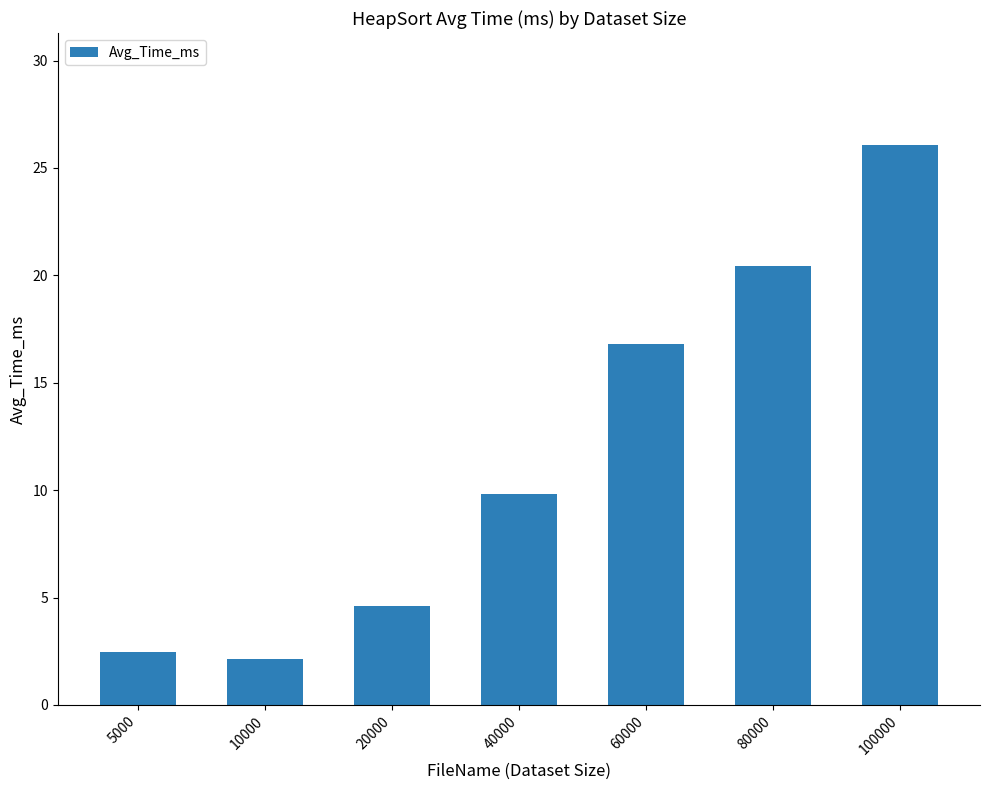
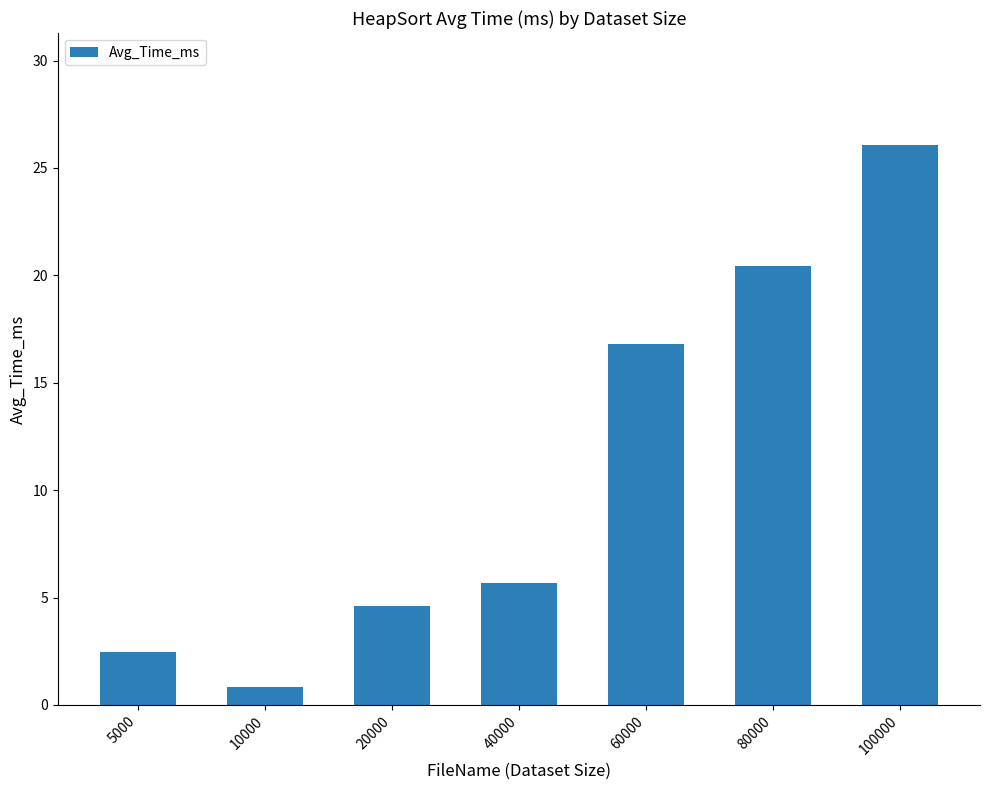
10000: 2.2 -> 0.8
40000: 9.8 -> 5.7
